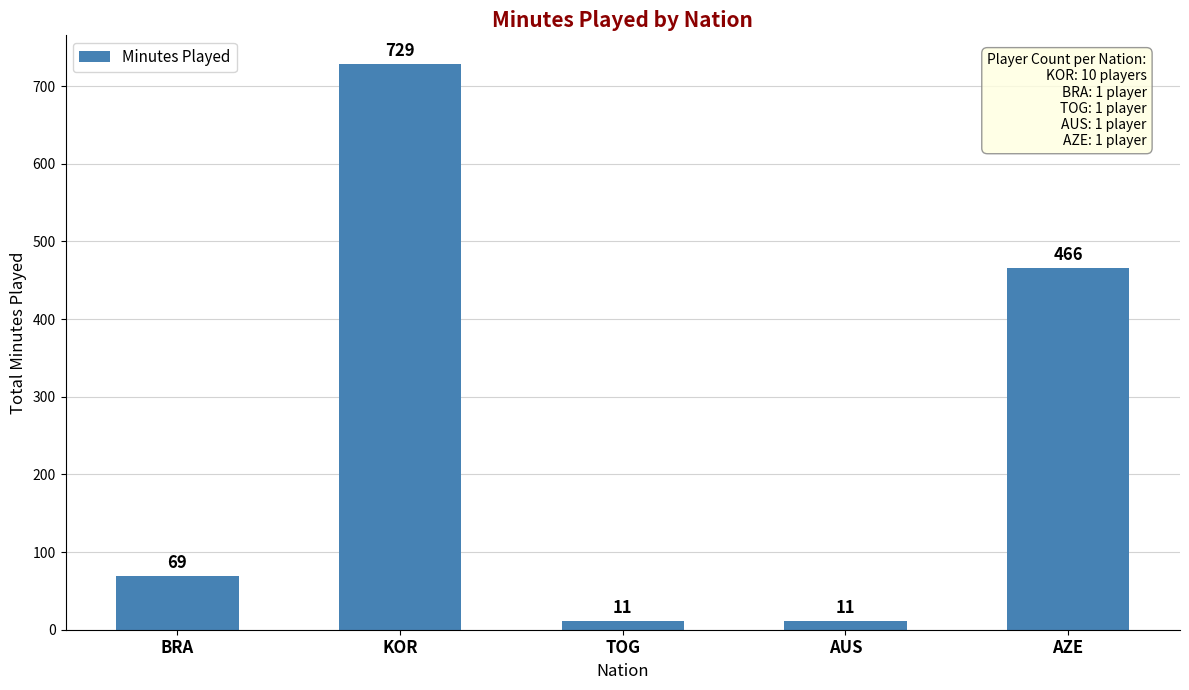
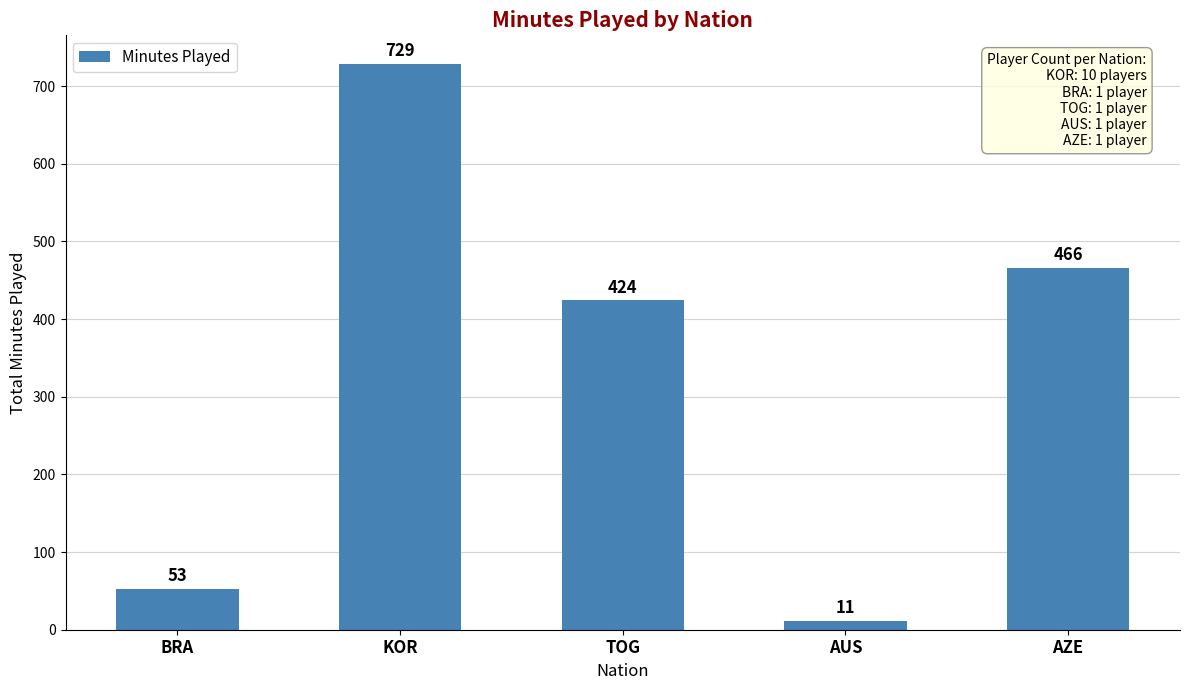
BRA: 69 -> 53
TOG: 11 -> 424
